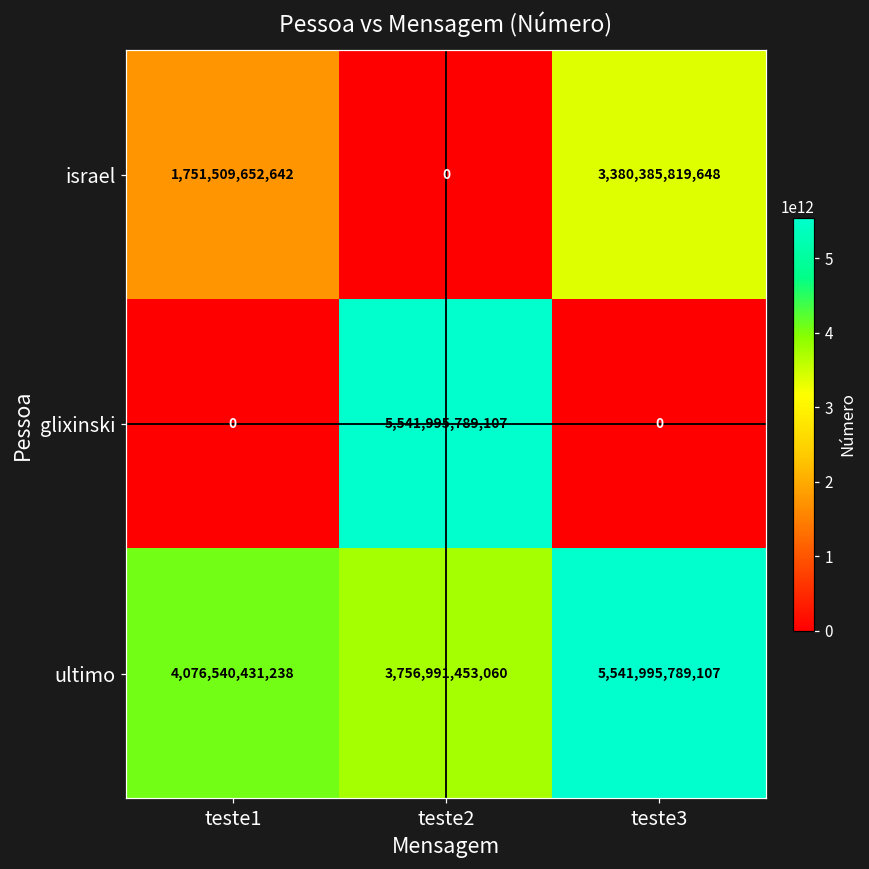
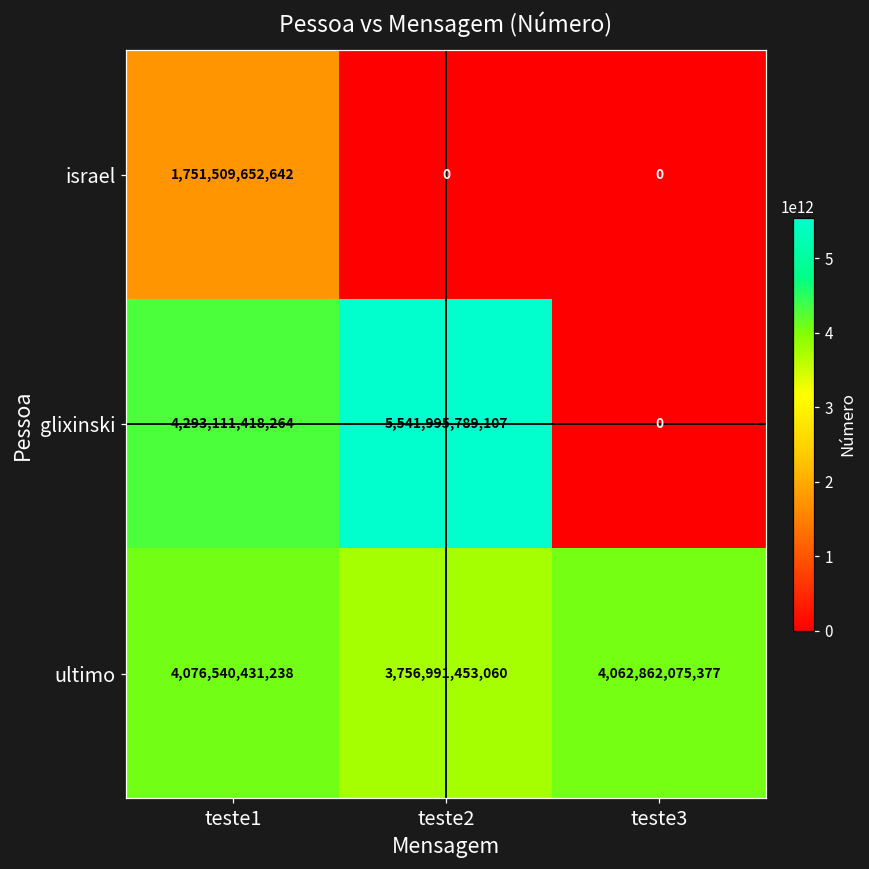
israel, teste3: 3,380,385,819,648 -> 0
glixinski, teste1: 0 -> 4,293,111,418,264
ultimo, teste3: 5,541,995,789,107 -> 4,062,862,075,377
